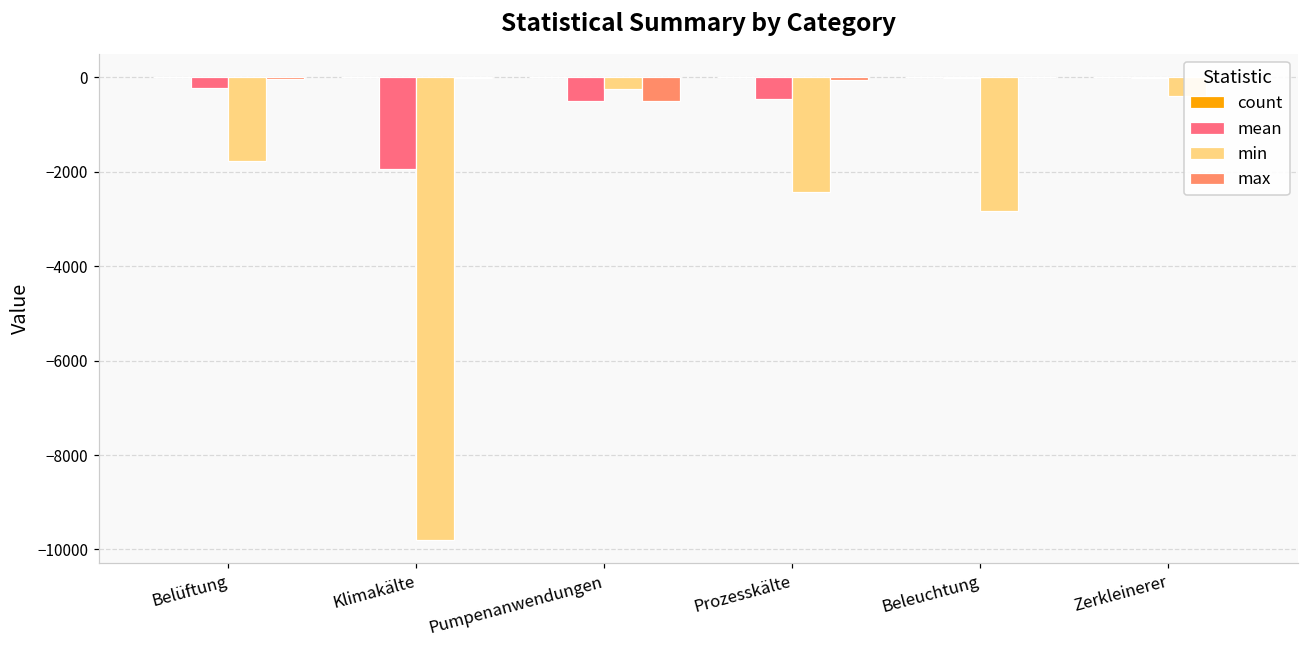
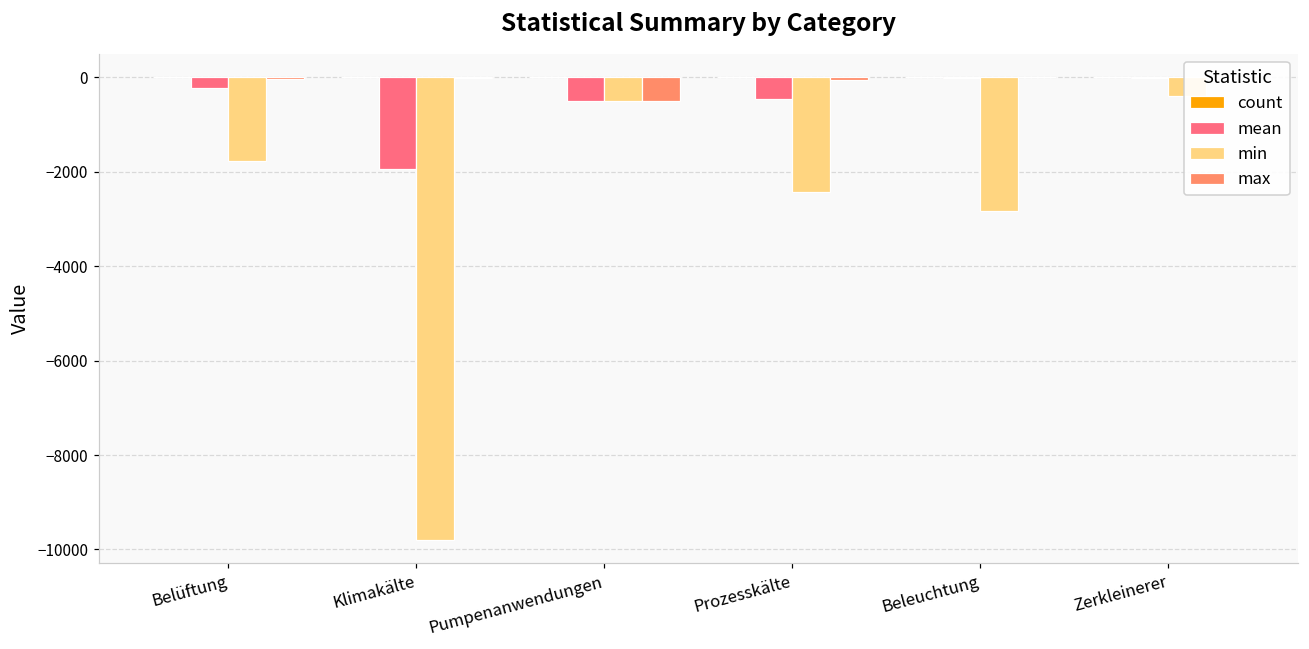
min, Pumpenanwendungen: -200 -> -500
